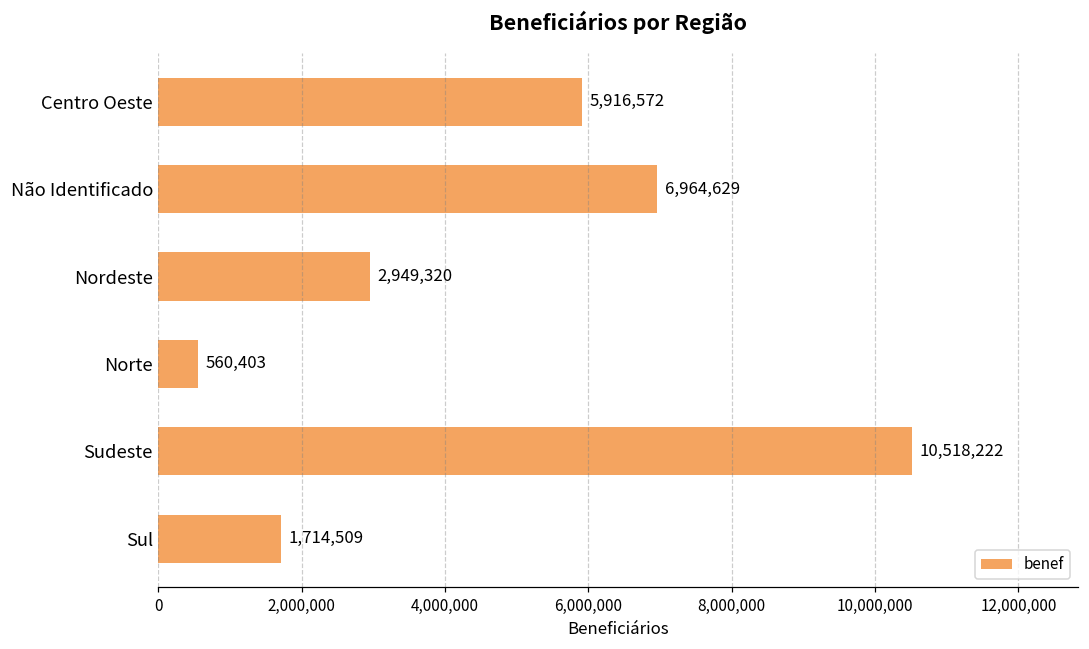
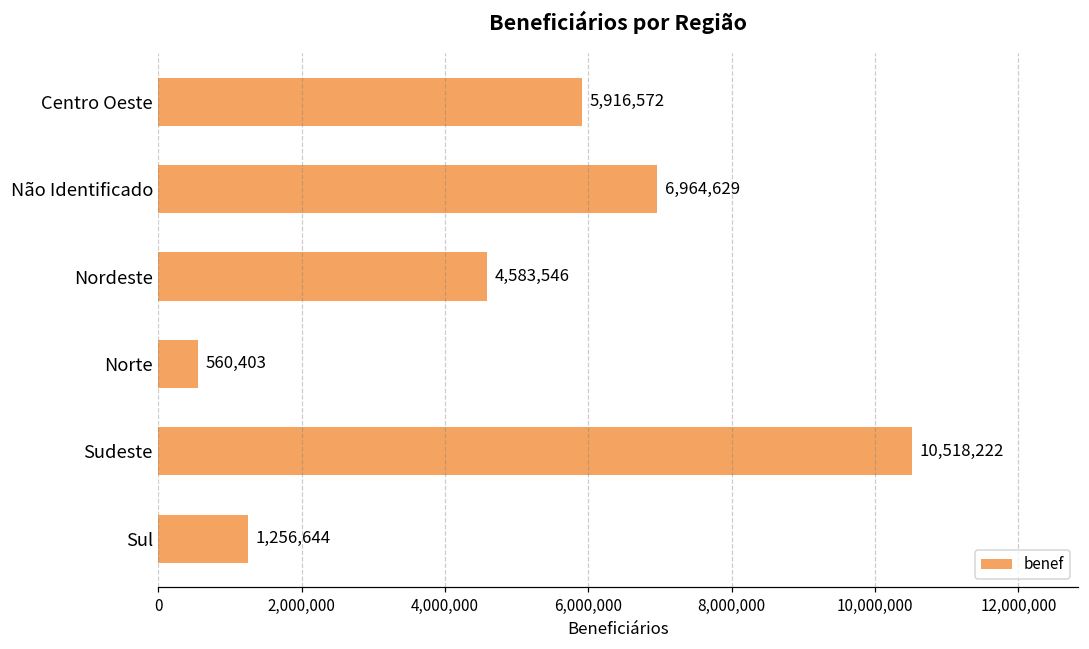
Nordeste: 2,949,320 -> 4,583,546
Sul: 1,714,509 -> 1,256,644
